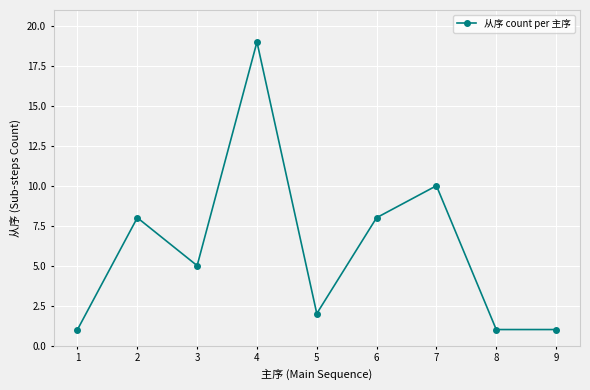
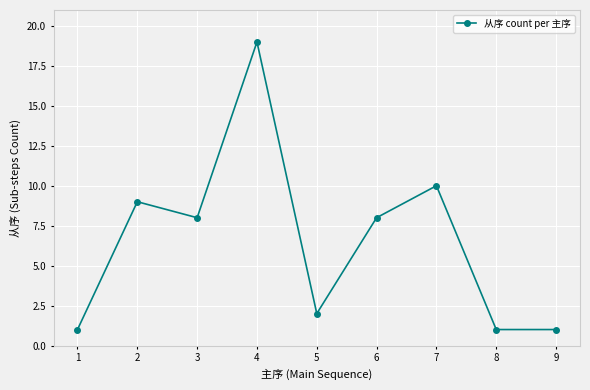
2: 8 -> 9
3: 5 -> 8
